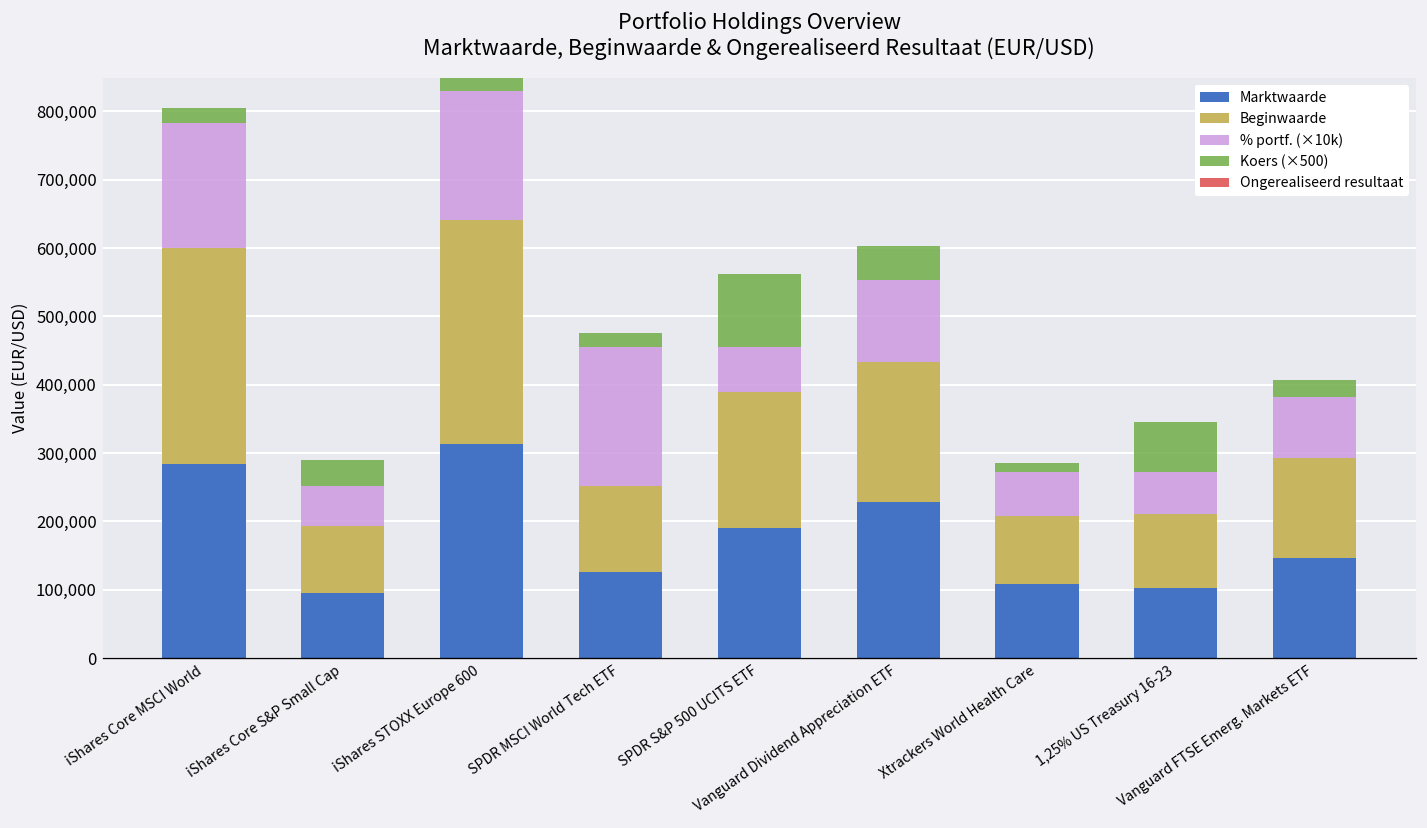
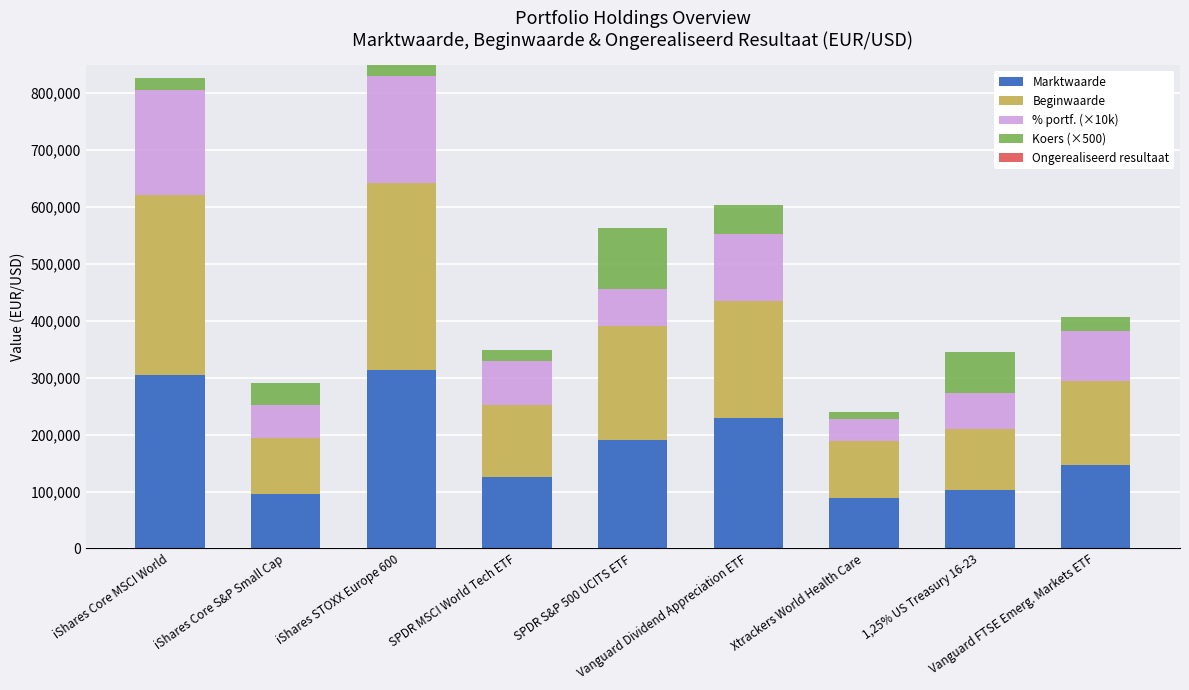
Marktwaarde, iShares Core MSCI World: 280,000 -> 300,000
% portf. (×10k), SPDR MSCI World Tech ETF: 200,000 -> 80,000
Marktwaarde, Xtrackers World Health Care: 110,000 -> 90,000
% portf. (×10k), Xtrackers World Health Care: 70,000 -> 40,000
